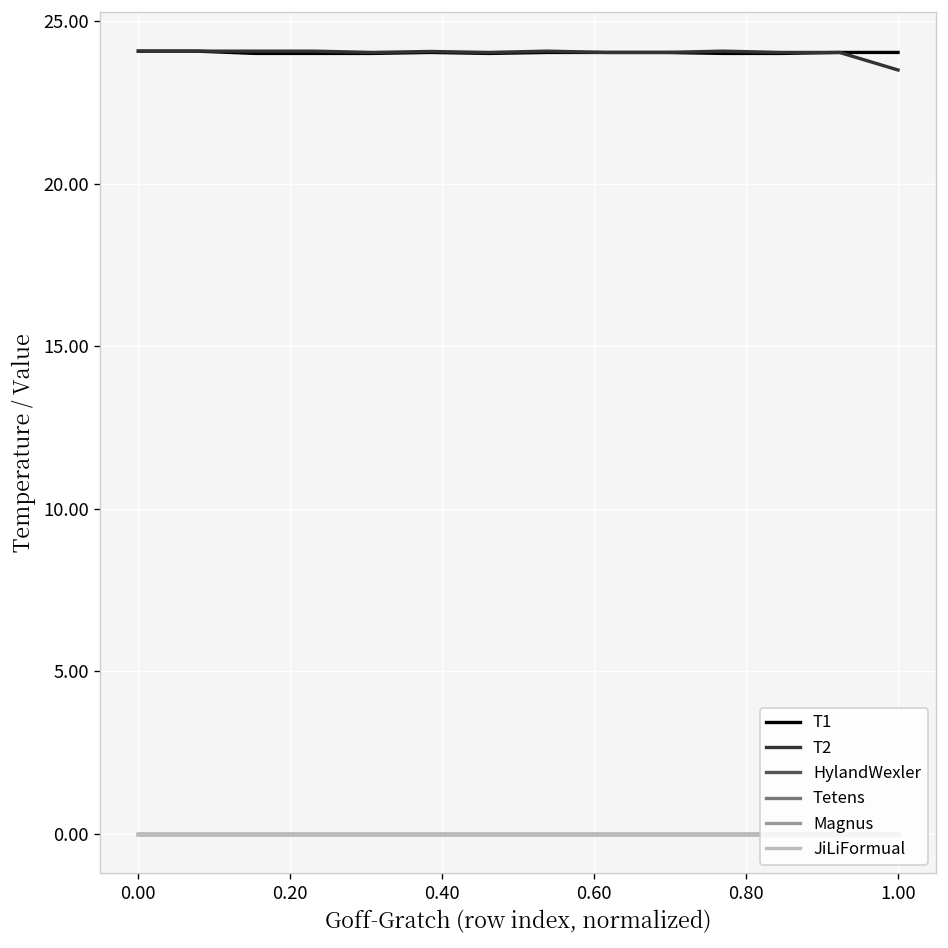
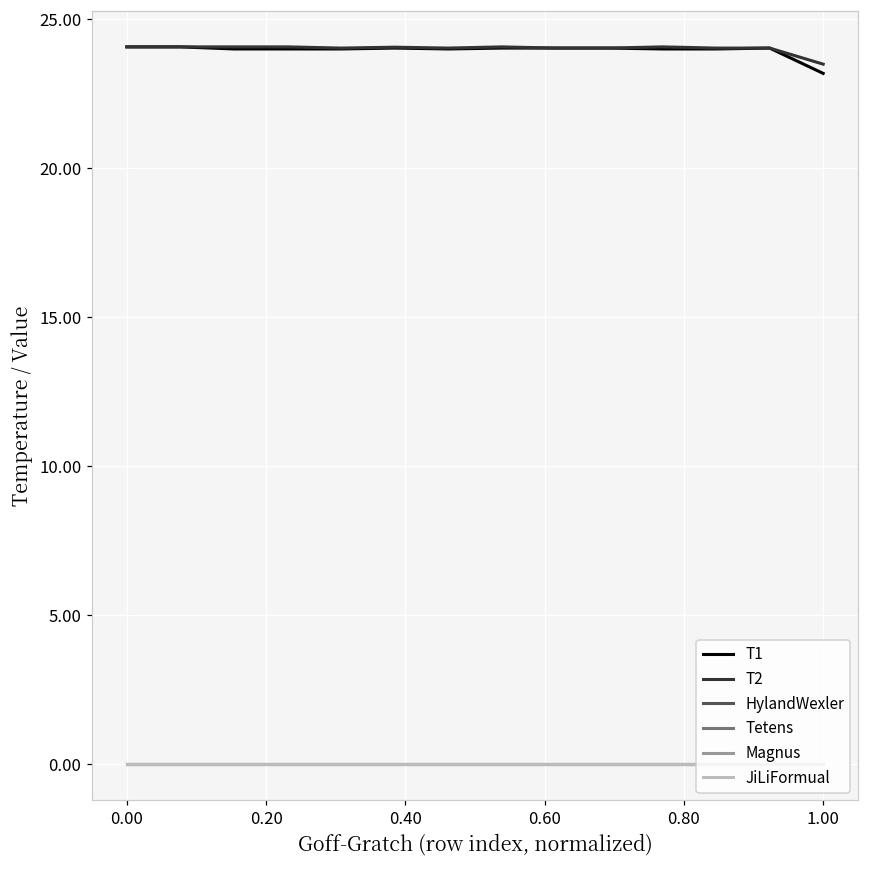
T1, 1.00: 24.0 -> 23.2
